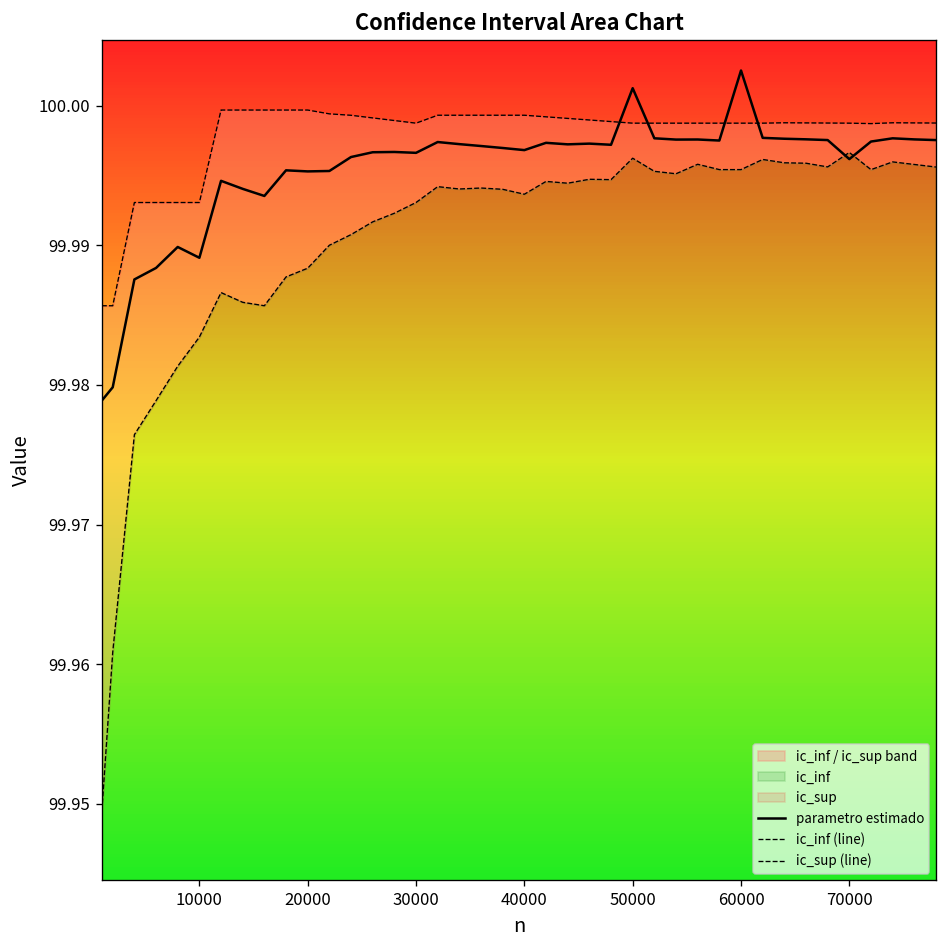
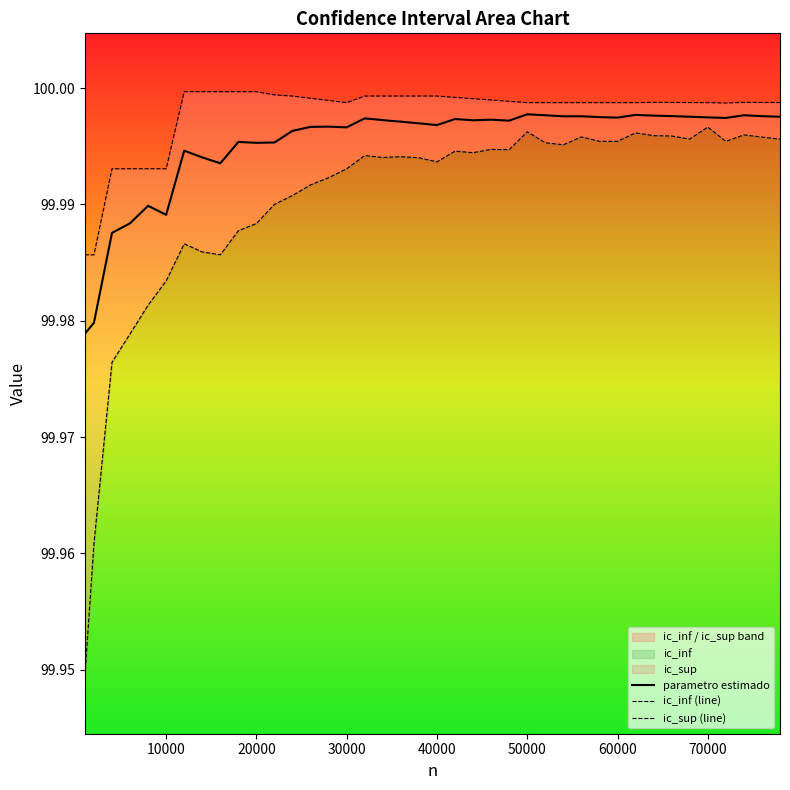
parametro estimado, 50000: 100.0013 -> 99.9978
parametro estimado, 60000: 100.0025 -> 99.9975
parametro estimado, 70000: 99.9962 -> 99.9975
